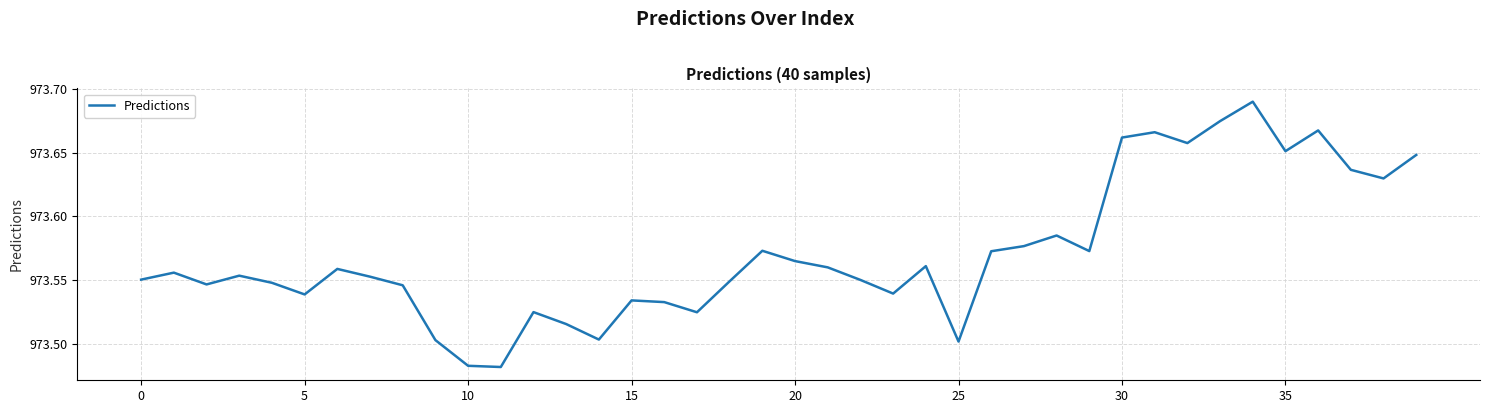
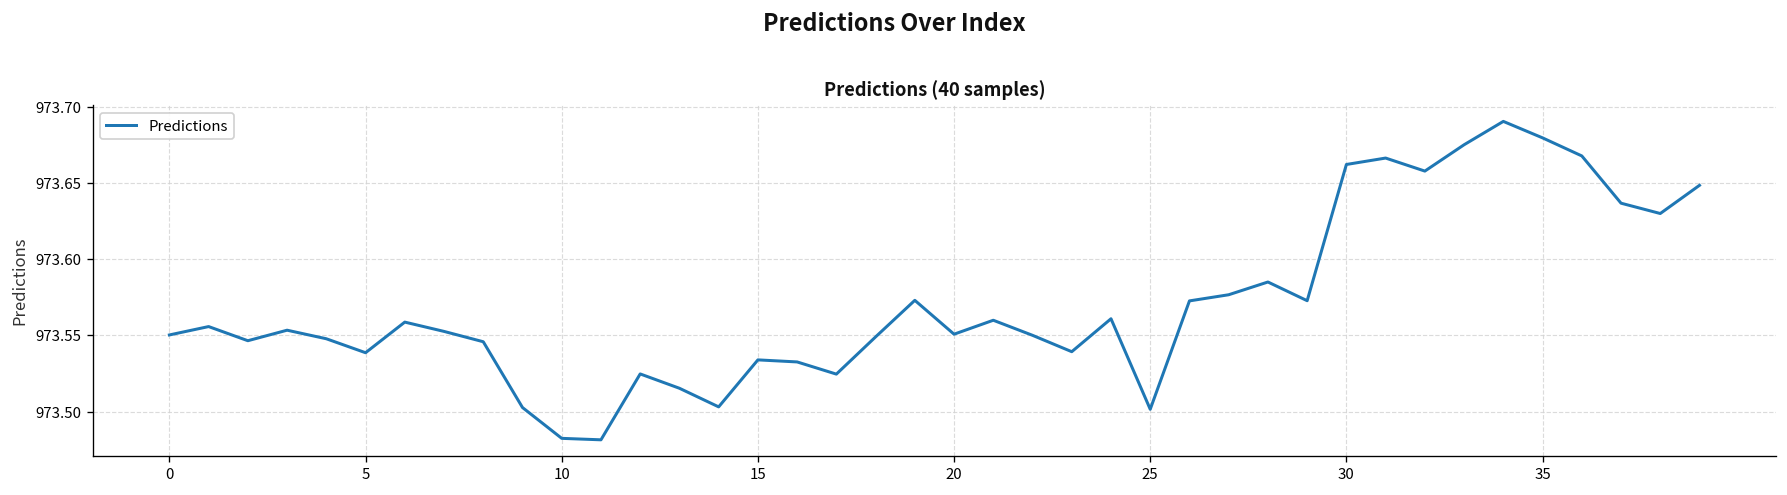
20: 973.565 -> 973.551
35: 973.651 -> 973.680
